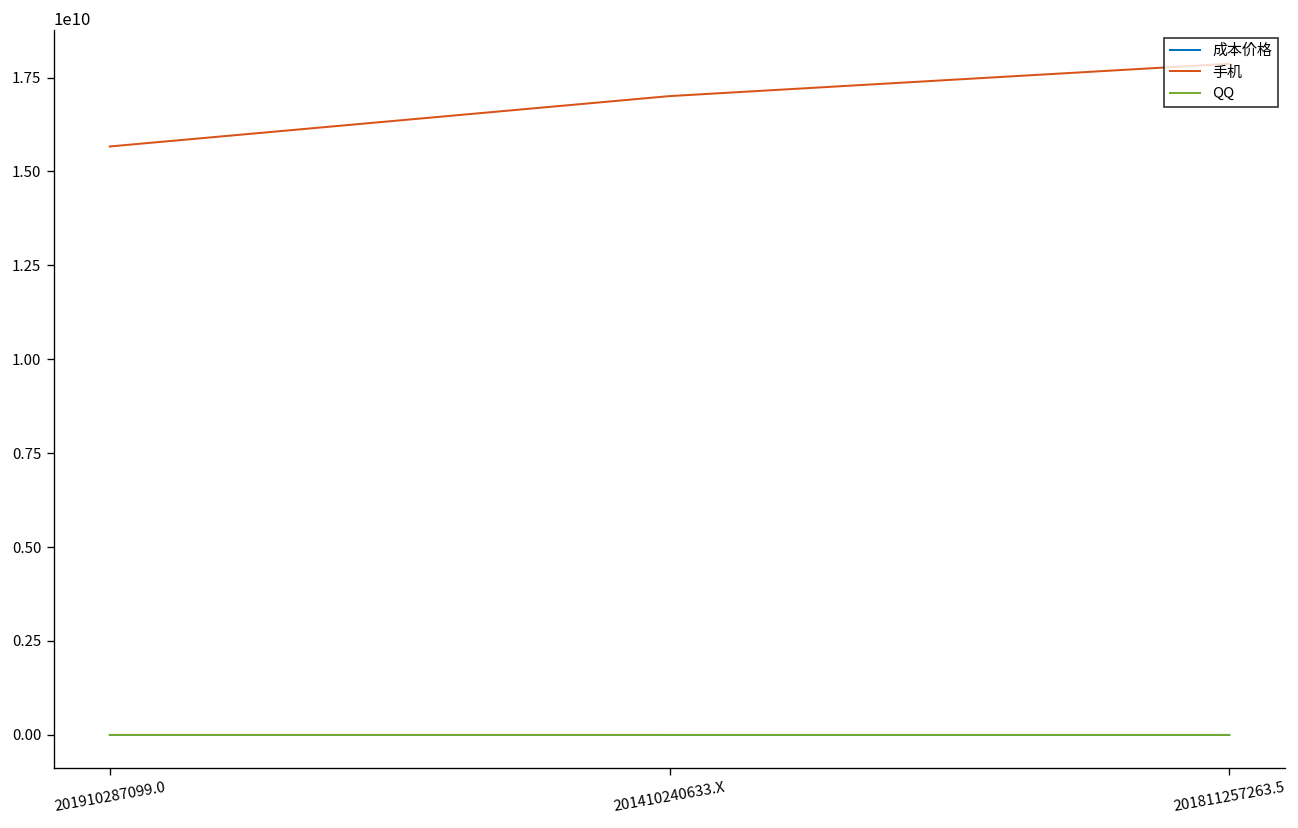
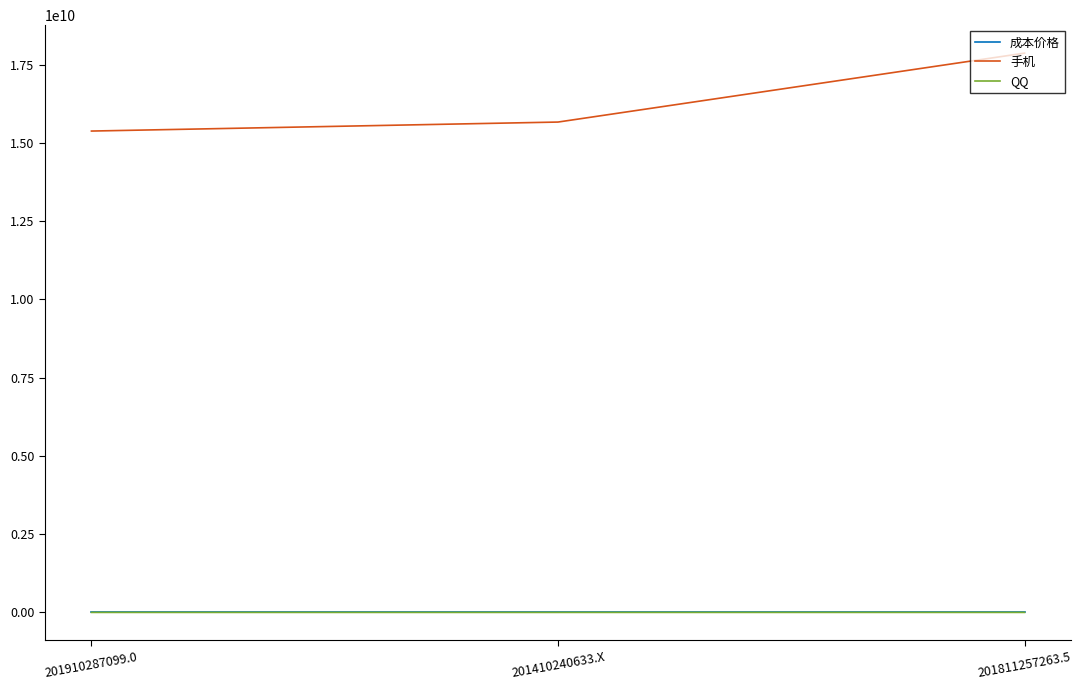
手机, 201910287099.0: 15700000000 -> 15400000000
手机, 201410240633.X: 17000000000 -> 15700000000
